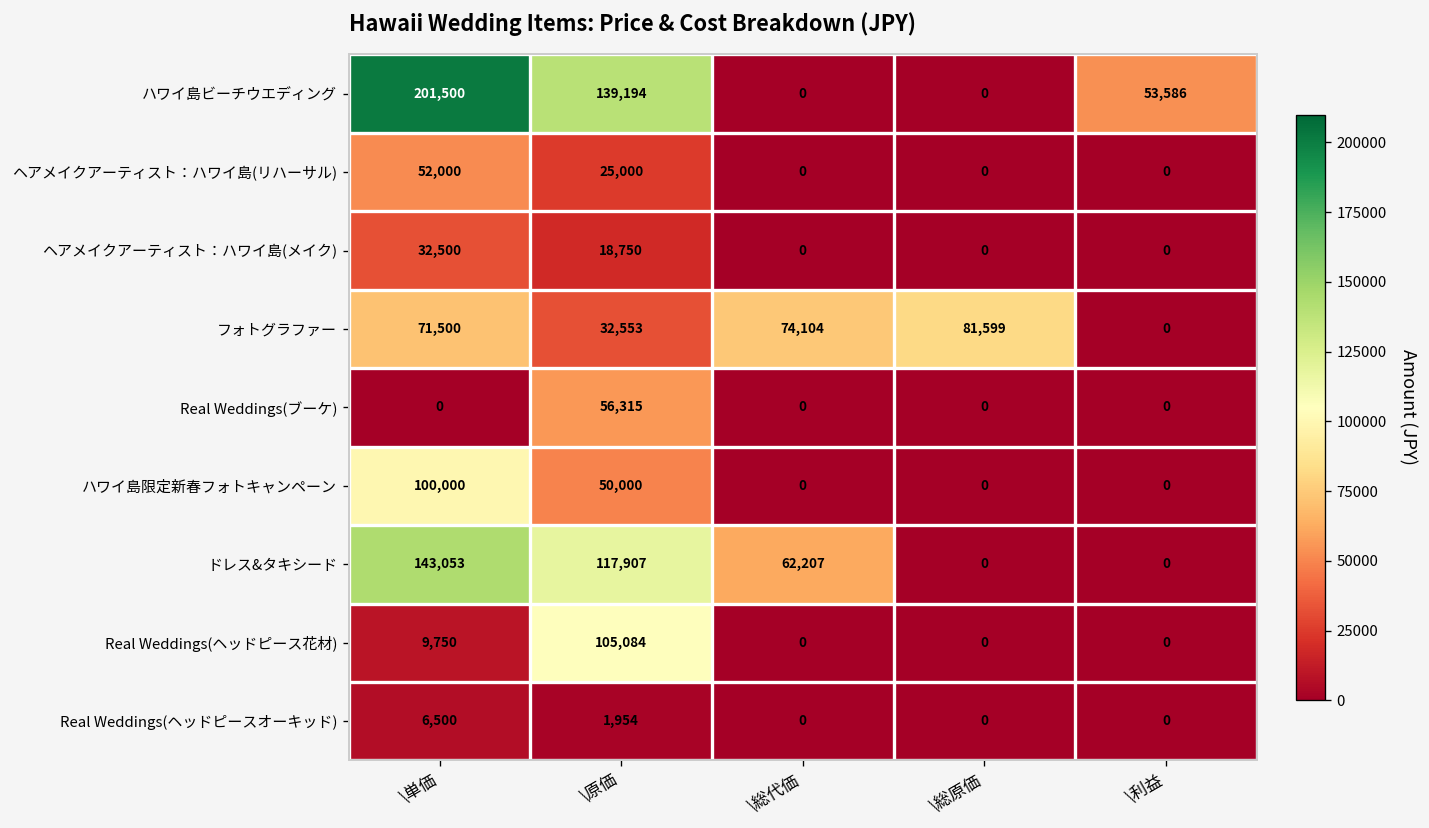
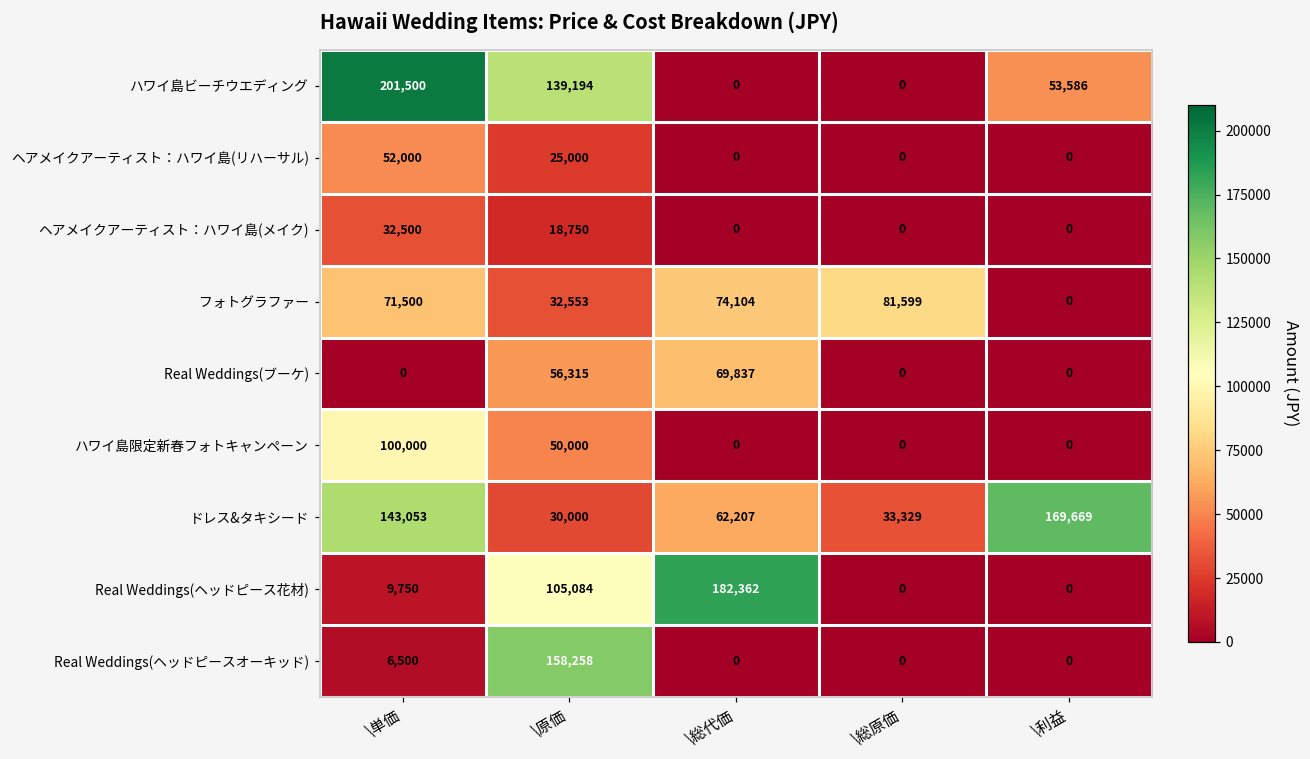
Real Weddings(ブーケ), \総代価: 0 -> 69,837
ドレス&タキシード, \原価: 117,907 -> 30,000
ドレス&タキシード, \総原価: 0 -> 33,329
ドレス&タキシード, \利益: 0 -> 169,669
Real Weddings(ヘッドピース花材), \総代価: 0 -> 182,362
Real Weddings(ヘッドピースオーキッド), \原価: 1,954 -> 158,258
